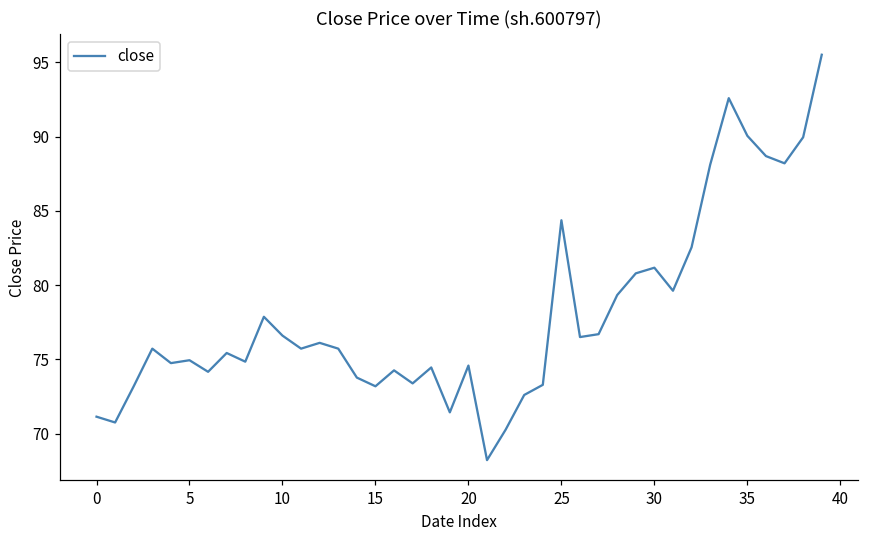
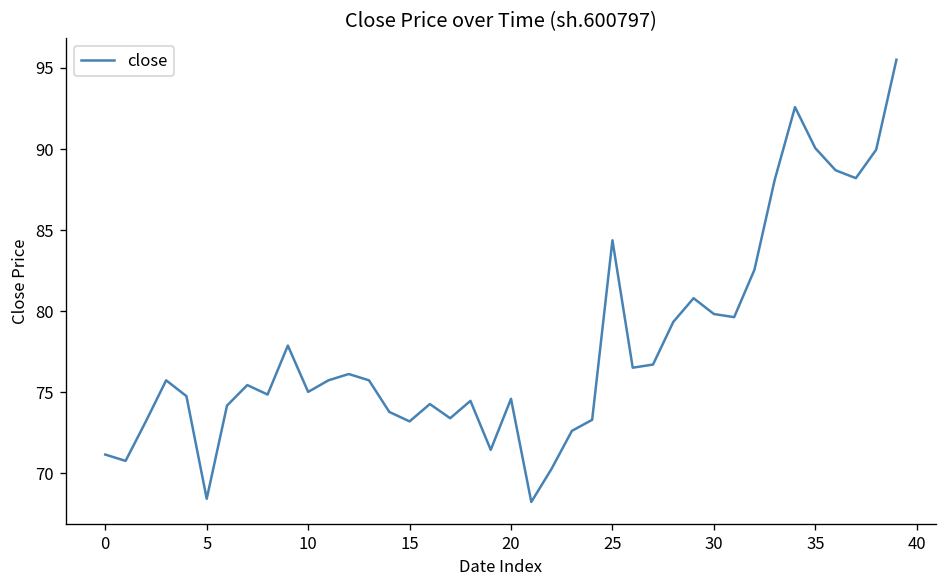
5: 74.9 -> 68.4
10: 76.6 -> 75.0
30: 81.2 -> 79.8
